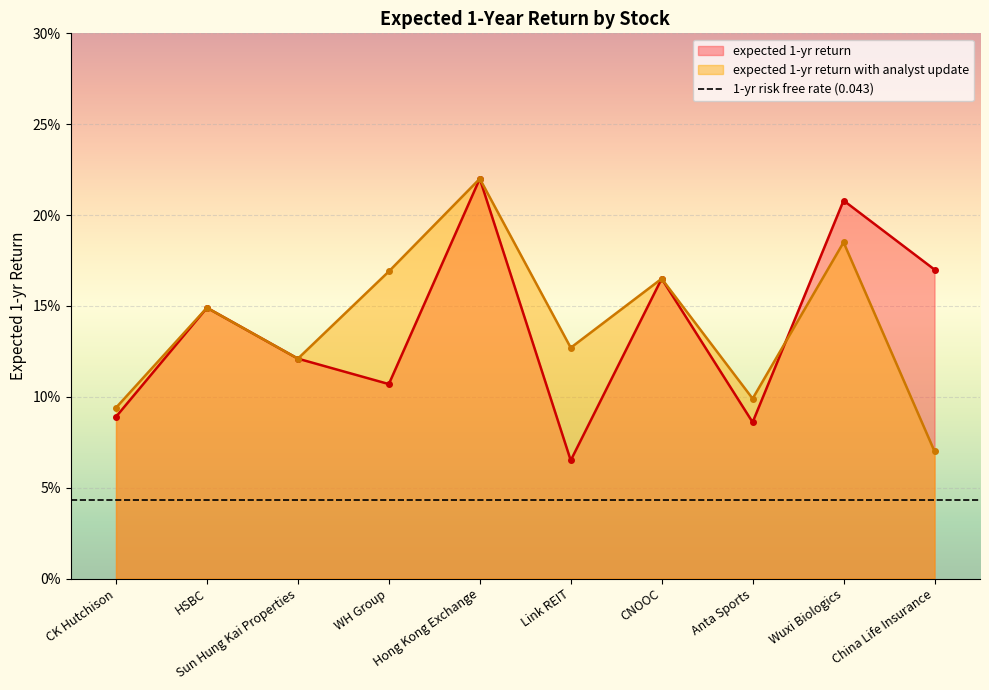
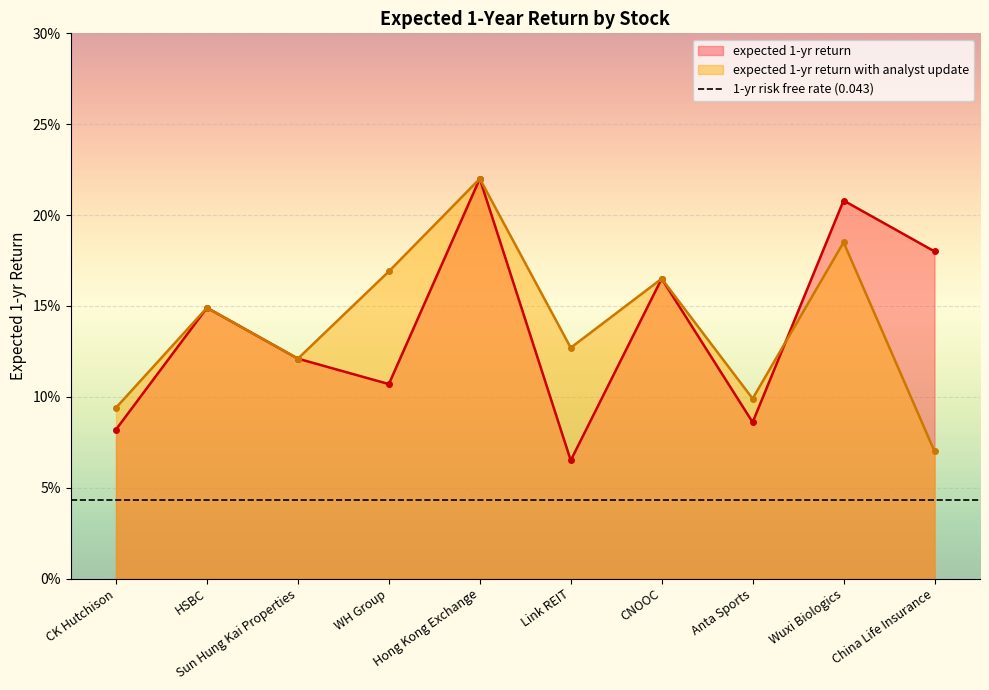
expected 1-yr return, CK Hutchison: 8.9% -> 8.2%
expected 1-yr return, China Life Insurance: 17.0% -> 18.0%
